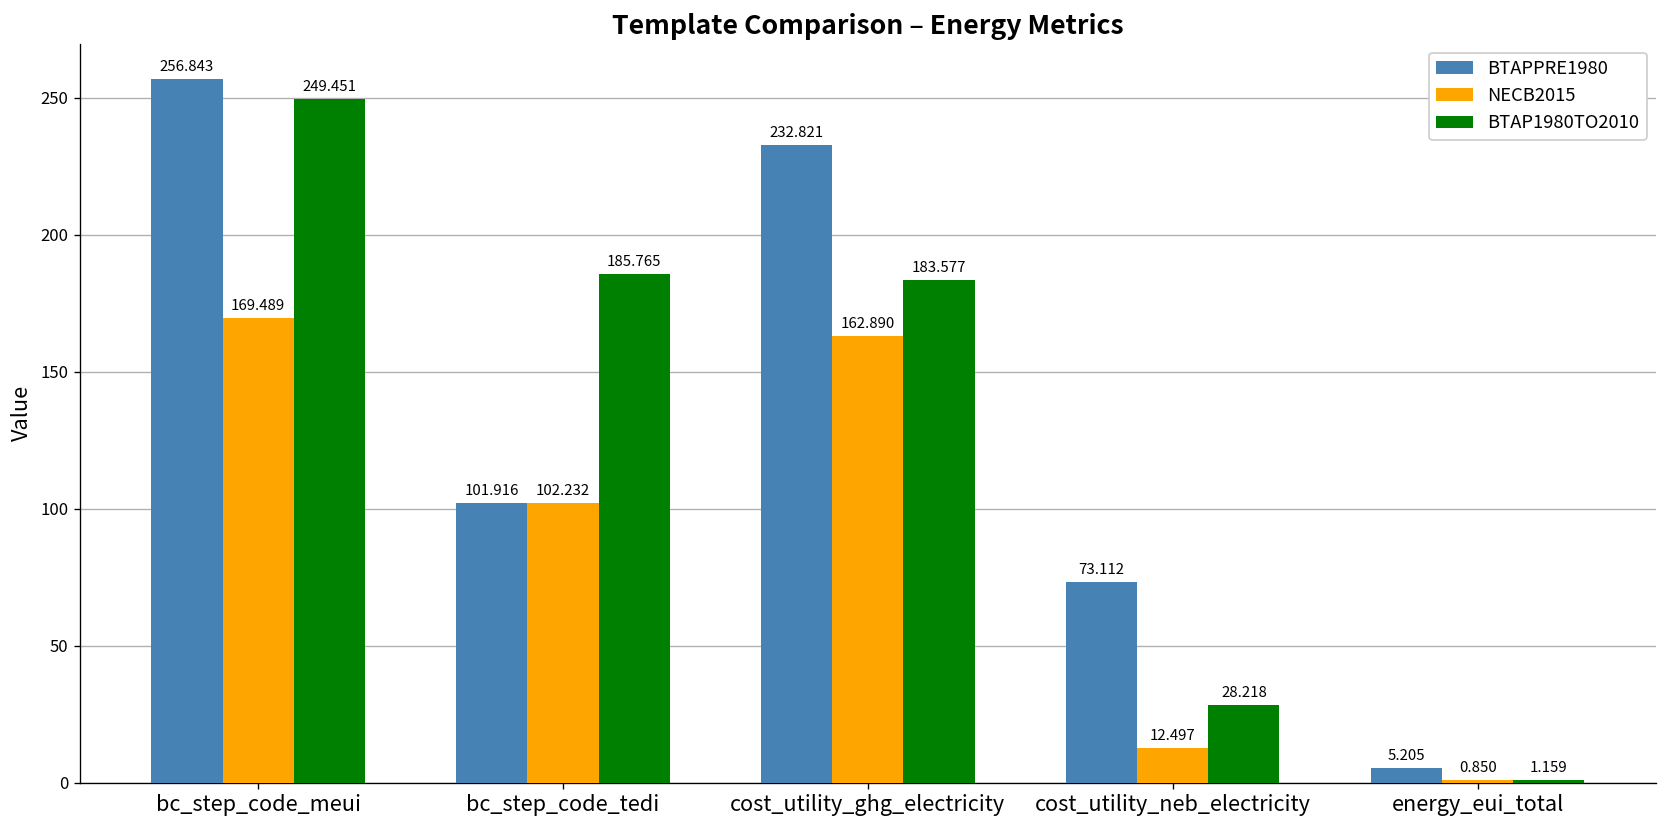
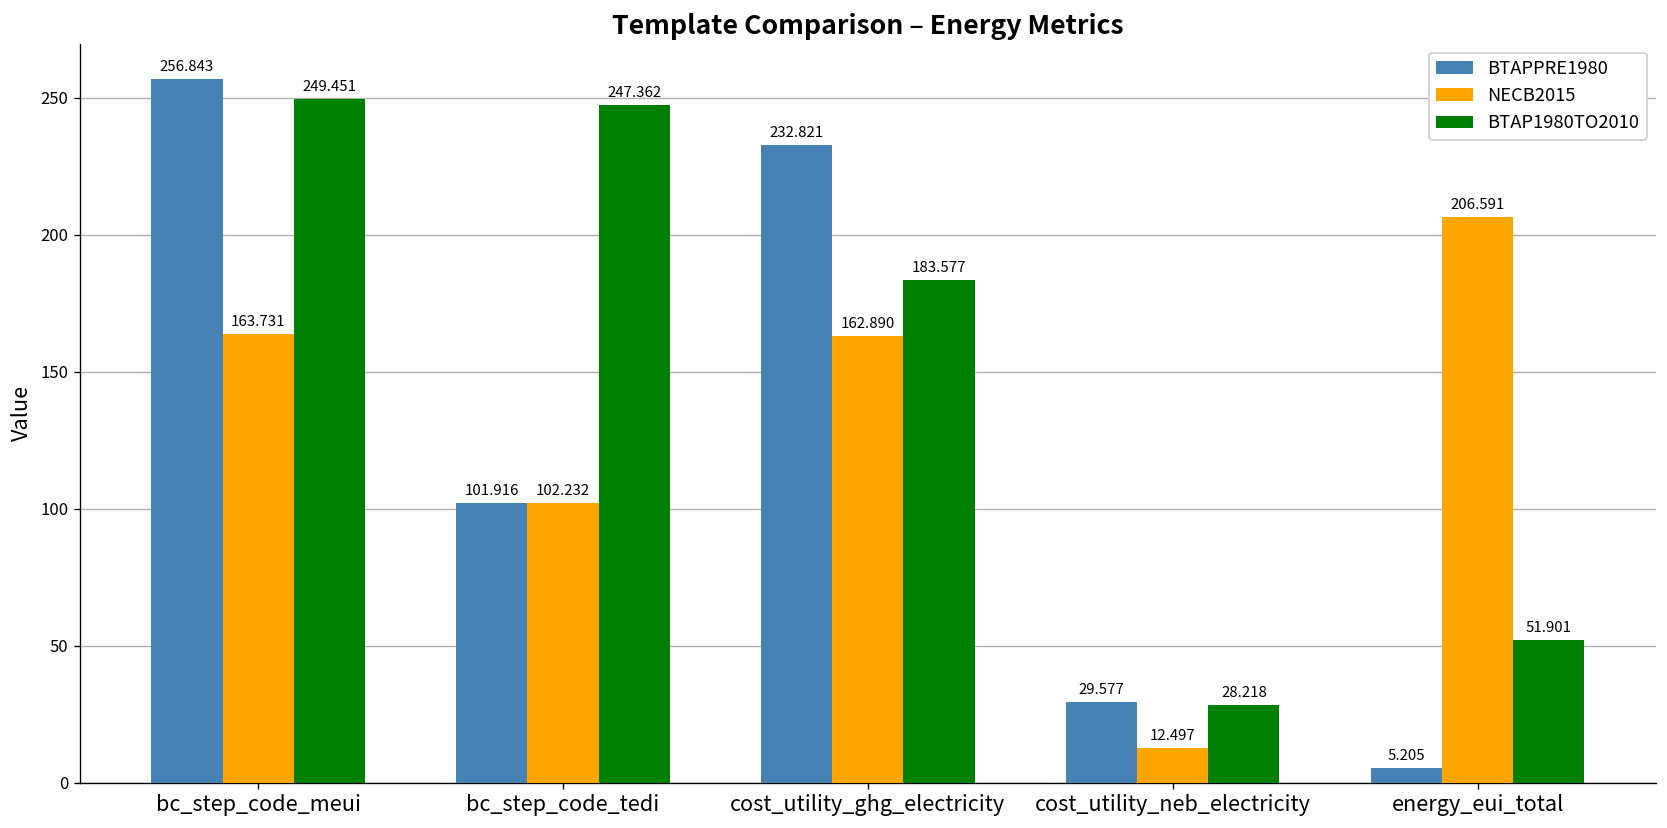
NECB2015, bc_step_code_meui: 169.489 -> 163.731
BTAP1980TO2010, bc_step_code_tedi: 185.765 -> 247.362
BTAPPRE1980, cost_utility_neb_electricity: 73.112 -> 29.577
NECB2015, energy_eui_total: 0.850 -> 206.591
BTAP1980TO2010, energy_eui_total: 1.159 -> 51.901
